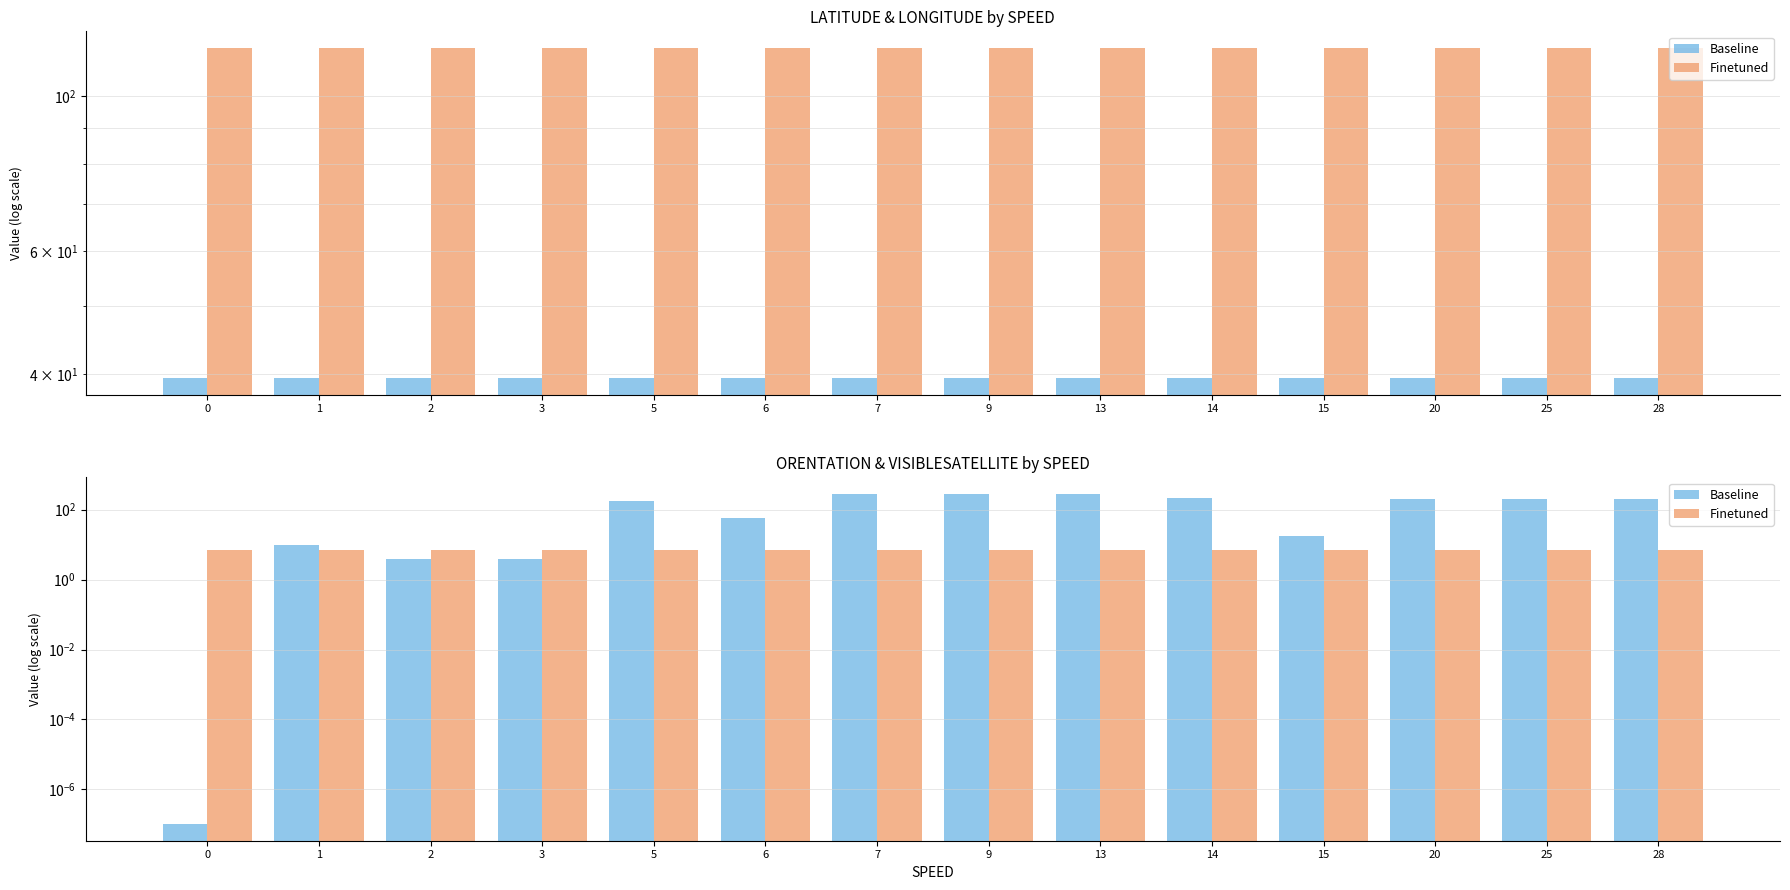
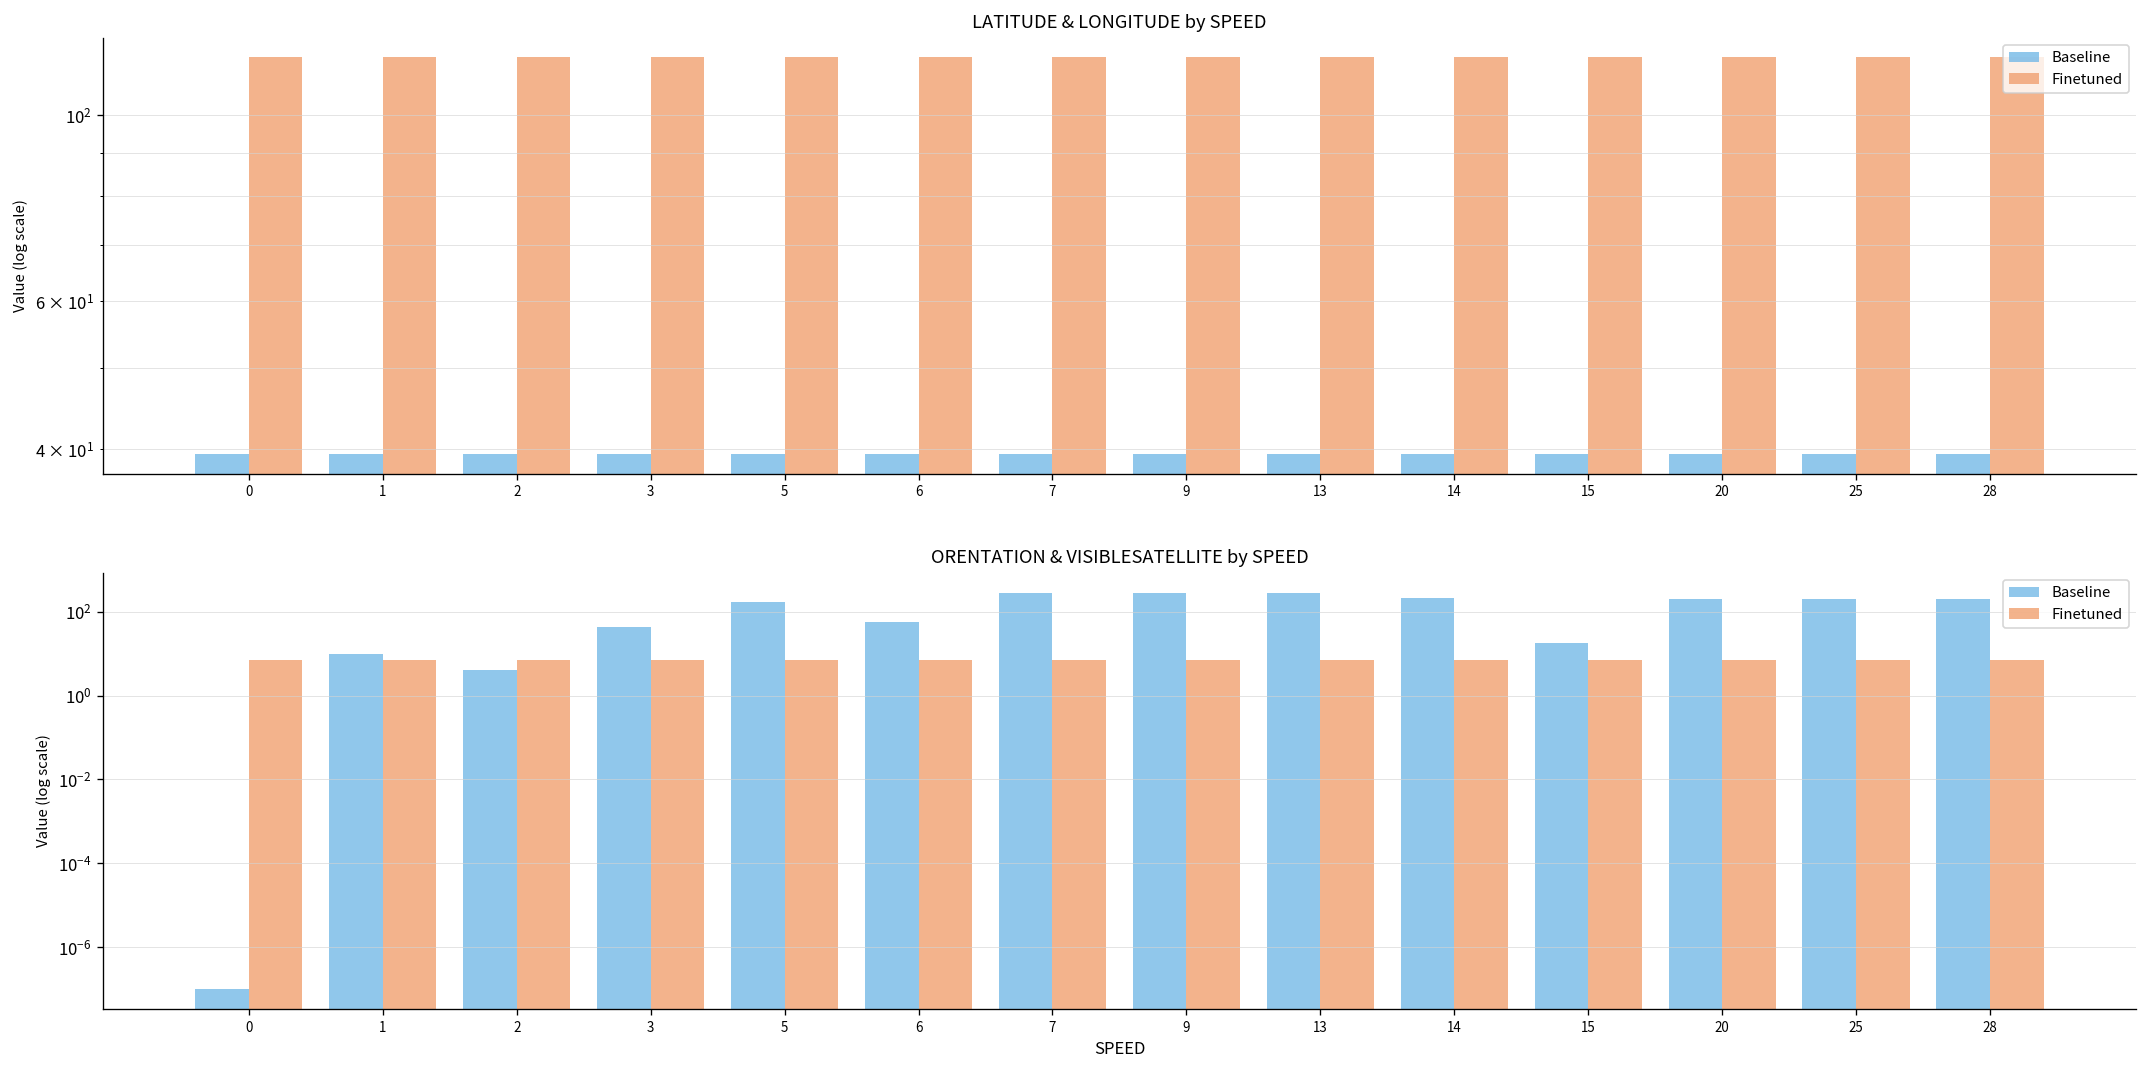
ORENTATION & VISIBLESATELLITE by SPEED, Baseline, 3: 4 -> 40
